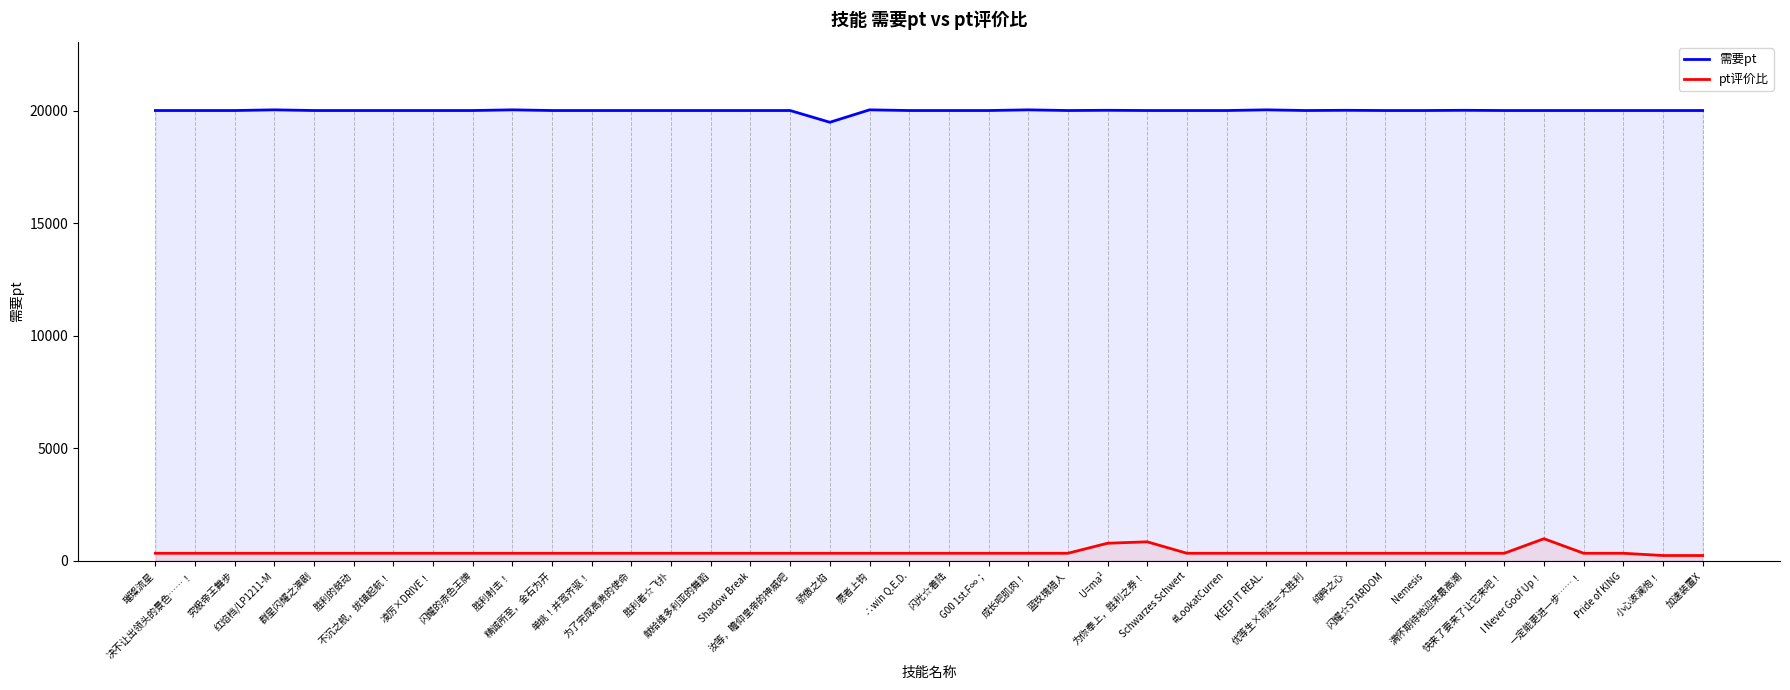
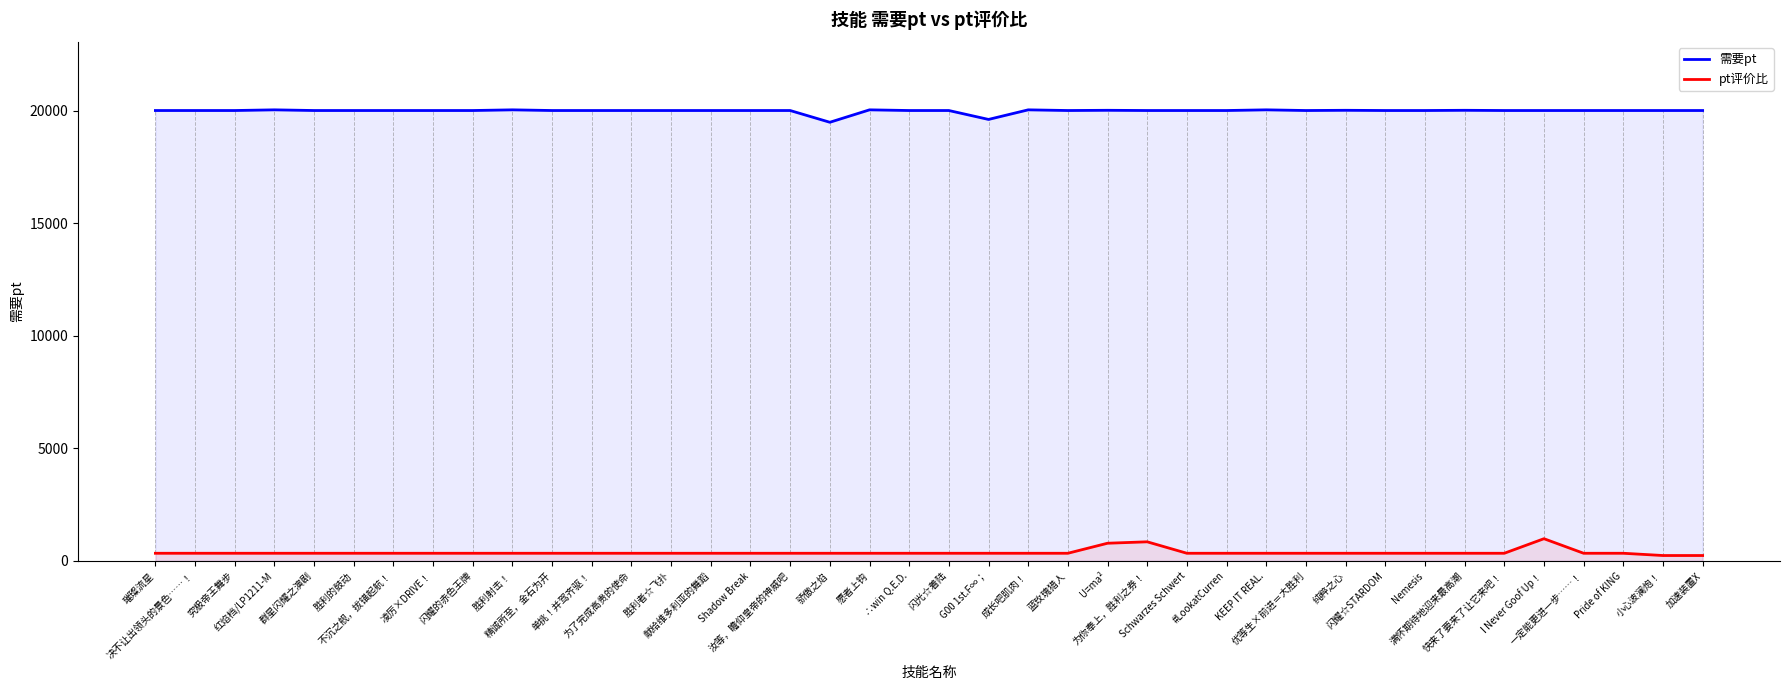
需要pt, G00 1st.F∞；: 20000 -> 19600
